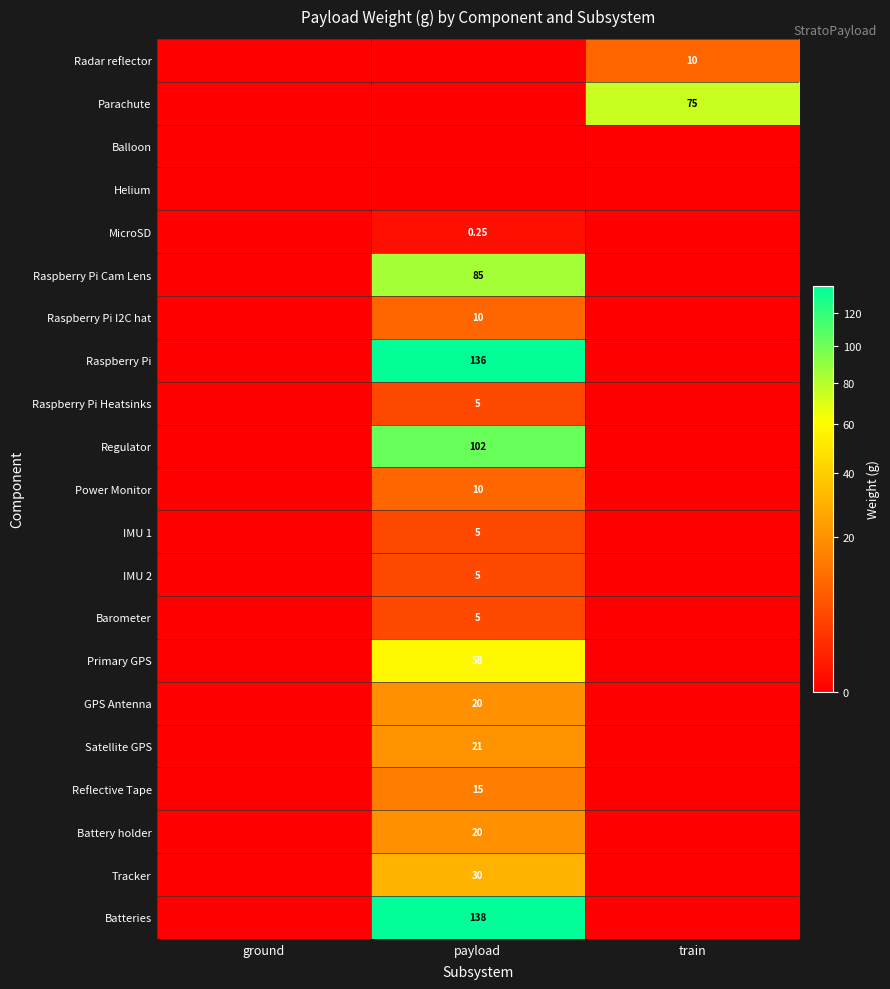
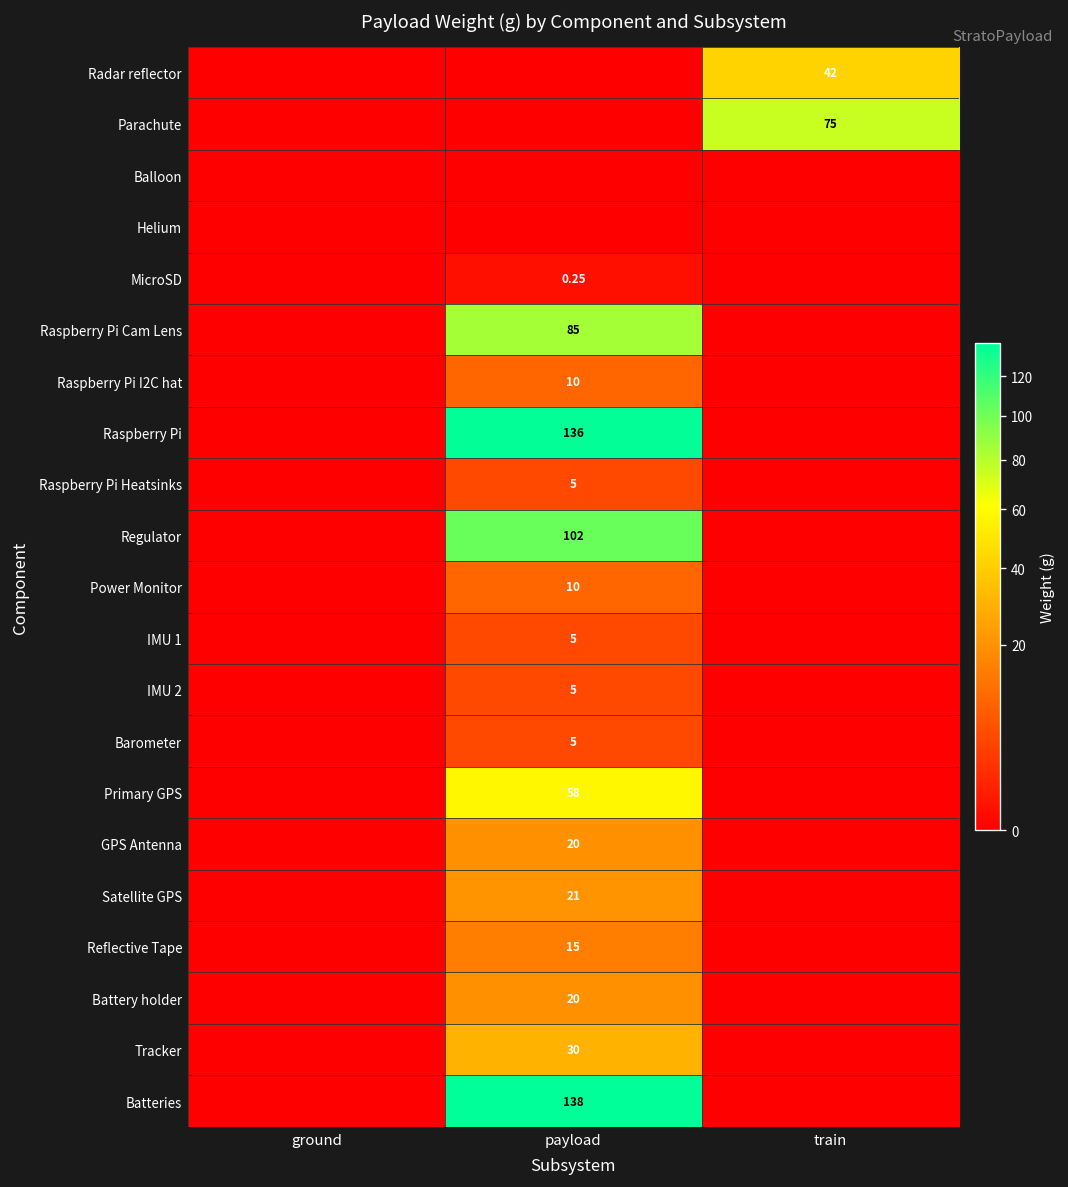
Radar reflector, train: 10 -> 42
